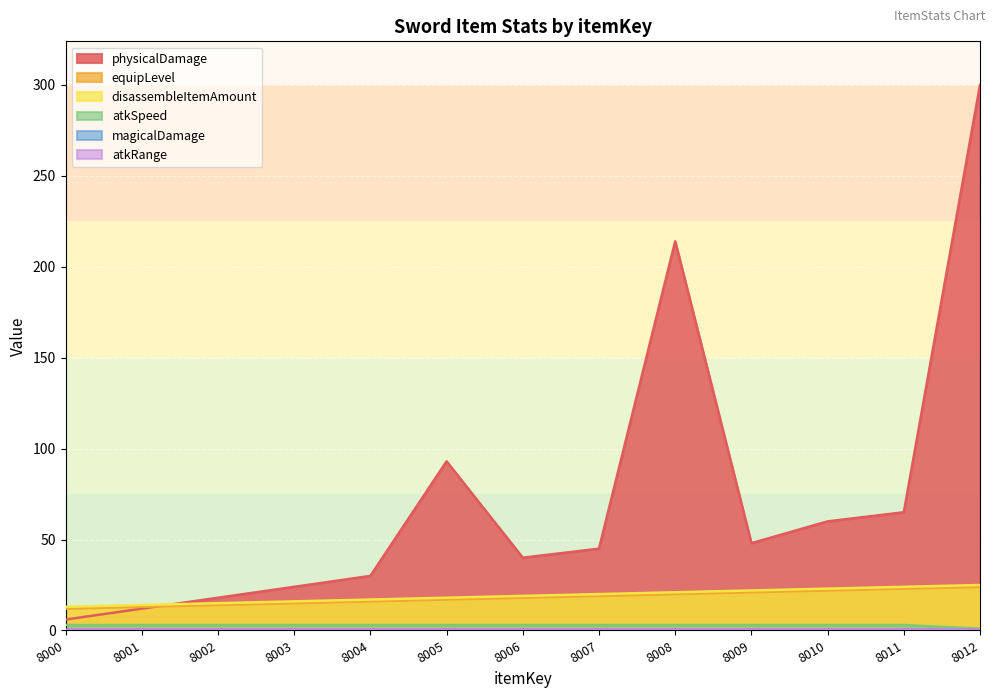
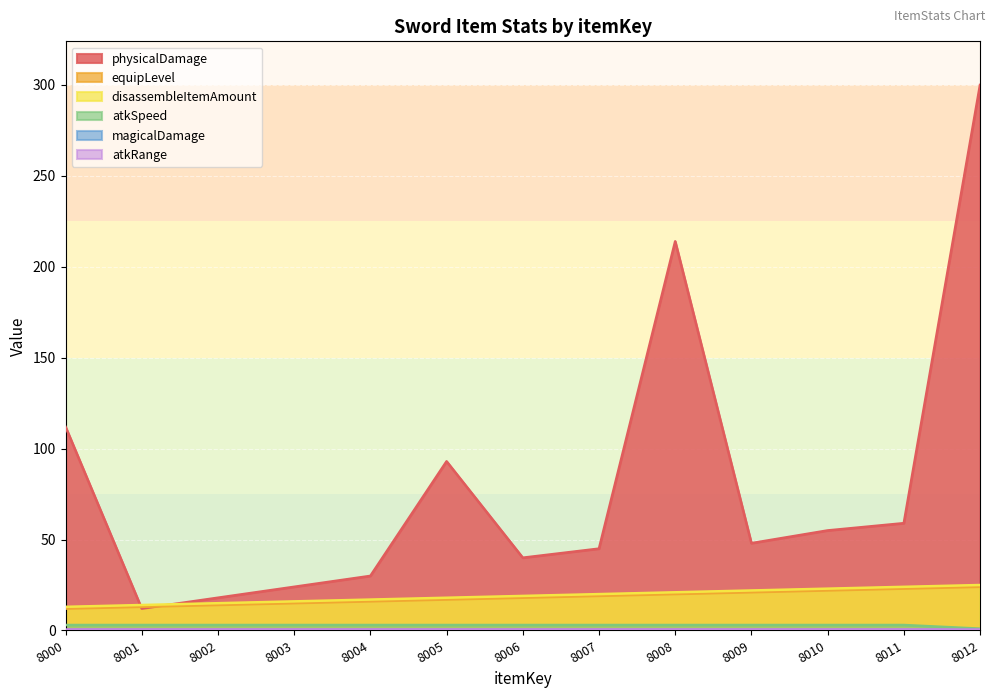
physicalDamage, 8000: 6 -> 112
physicalDamage, 8010: 60 -> 55
physicalDamage, 8011: 65 -> 59
